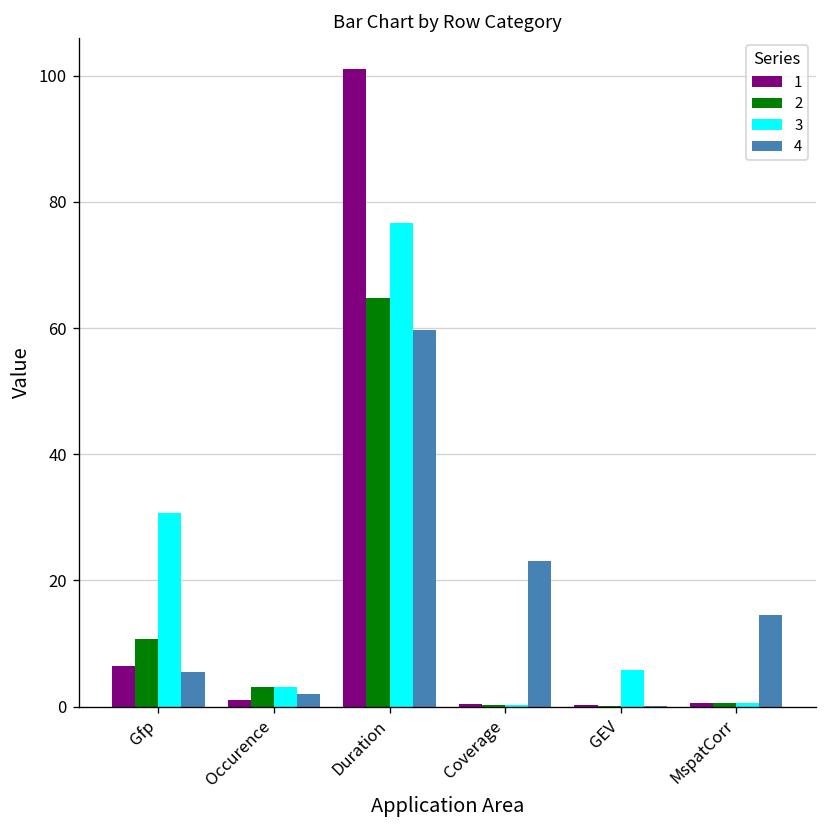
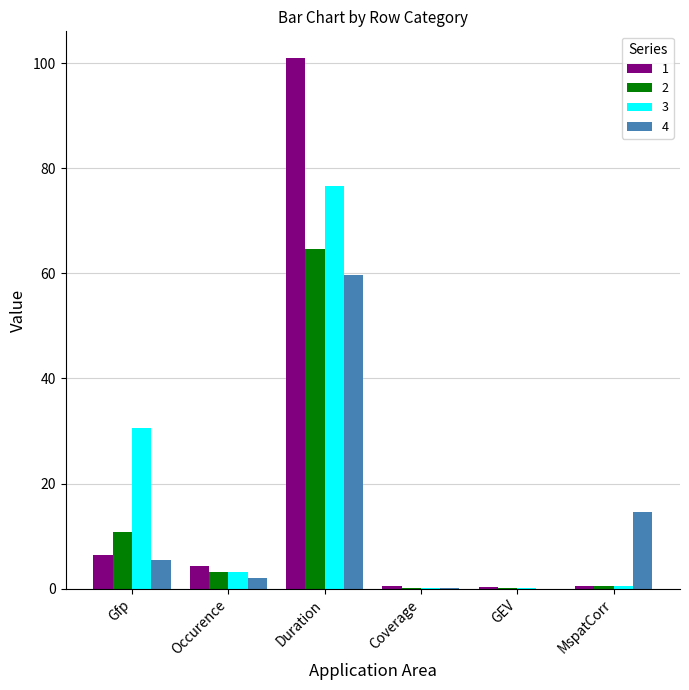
1, Occurence: 1 -> 4
4, Coverage: 23 -> 0
3, GEV: 6 -> 0
